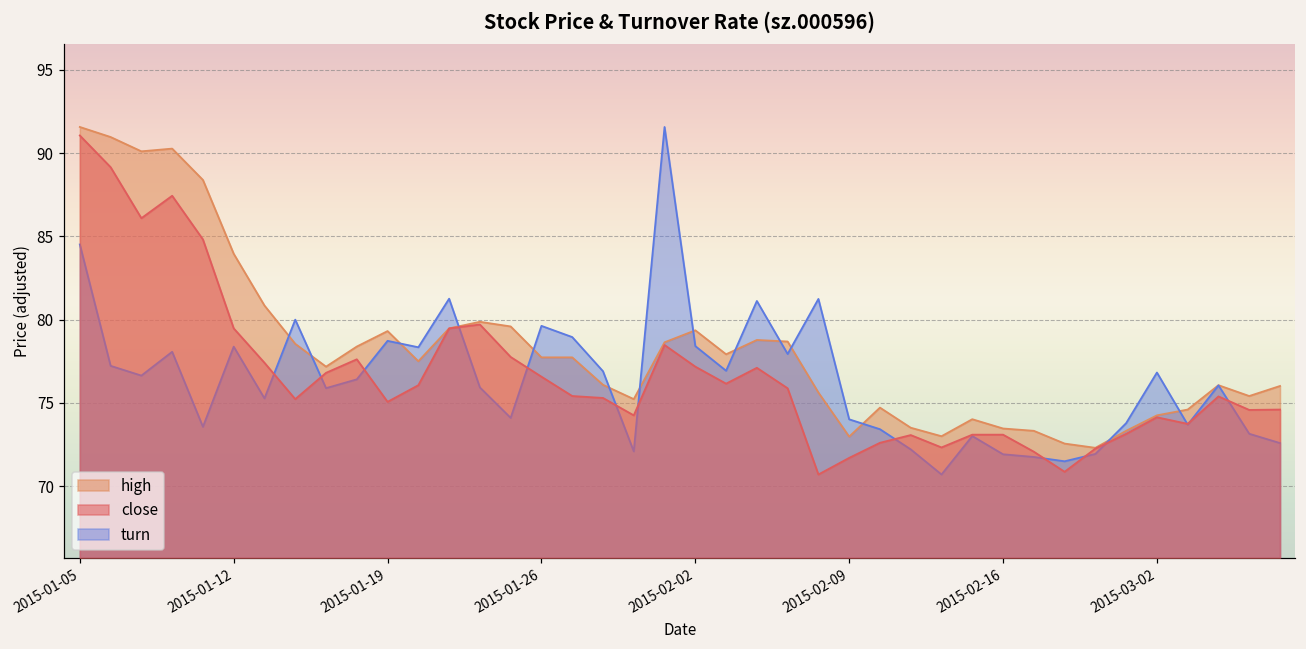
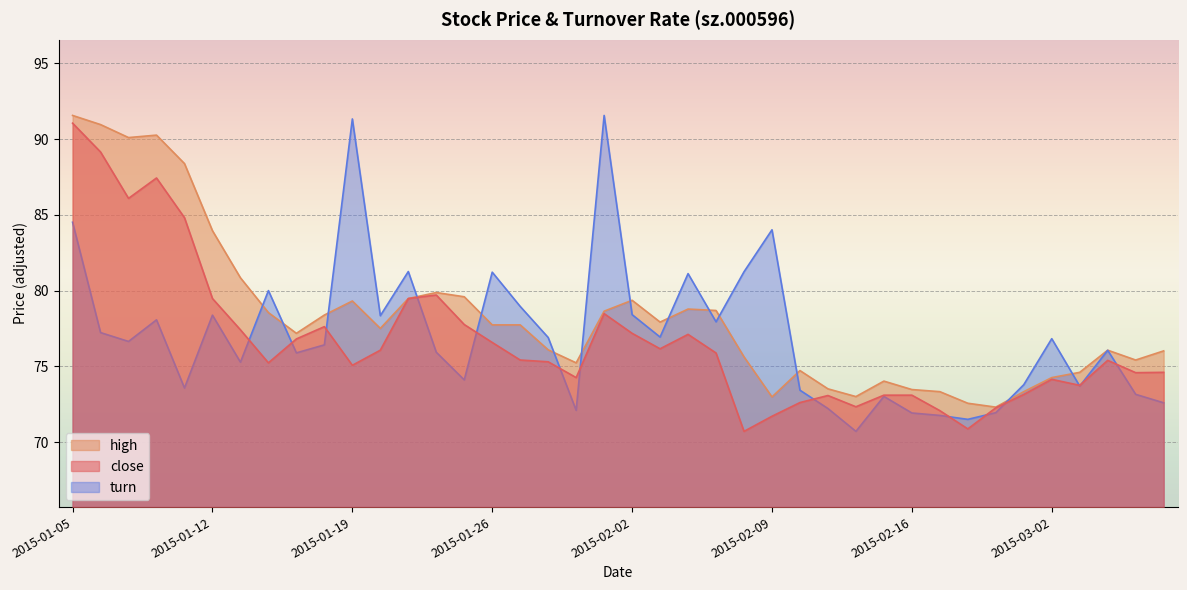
turn, 2015-01-19: 78.7 -> 91.3
turn, 2015-01-26: 79.6 -> 81.2
turn, 2015-02-09: 74.0 -> 84.0
